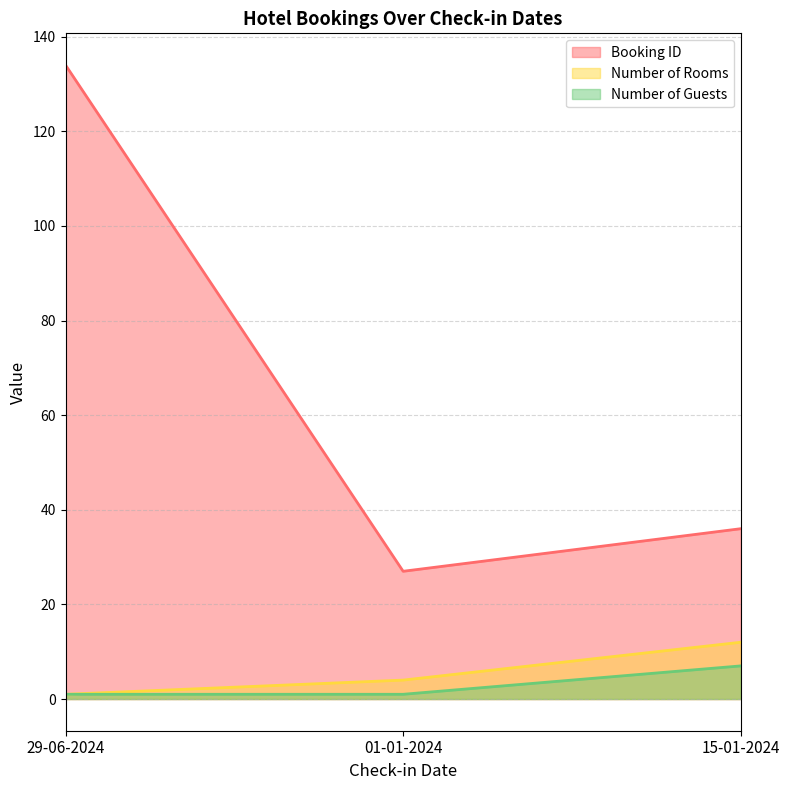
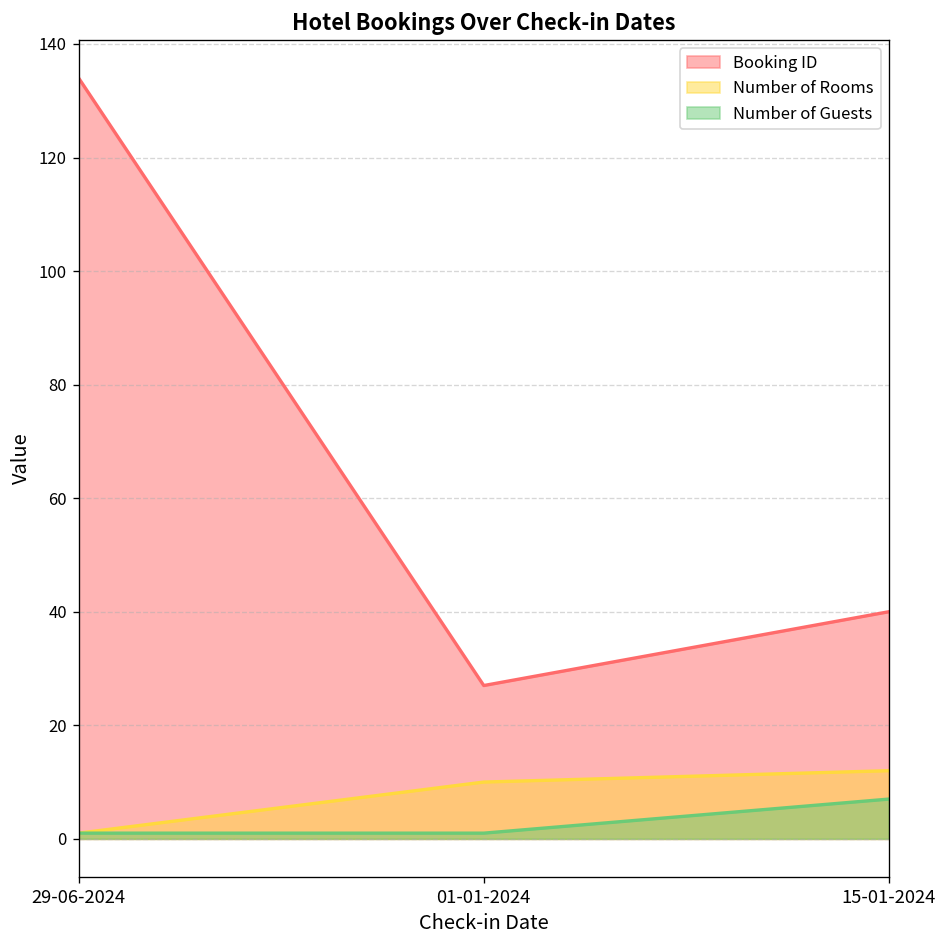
Number of Rooms, 01-01-2024: 4 -> 10
Booking ID, 15-01-2024: 36 -> 40
